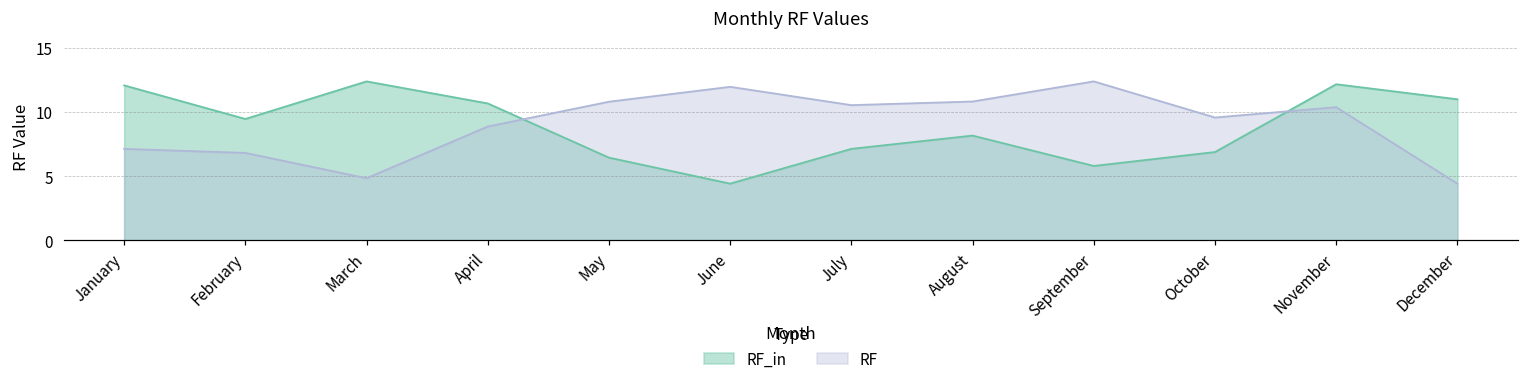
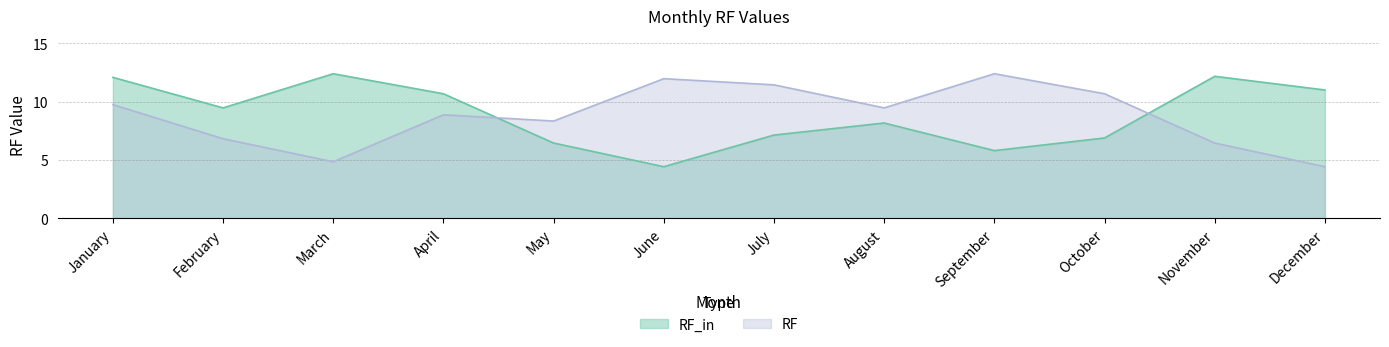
RF, January: 7.1 -> 9.7
RF, May: 10.8 -> 8.3
RF, July: 10.5 -> 11.4
RF, August: 10.8 -> 9.5
RF, October: 9.6 -> 10.7
RF, November: 10.4 -> 6.5
